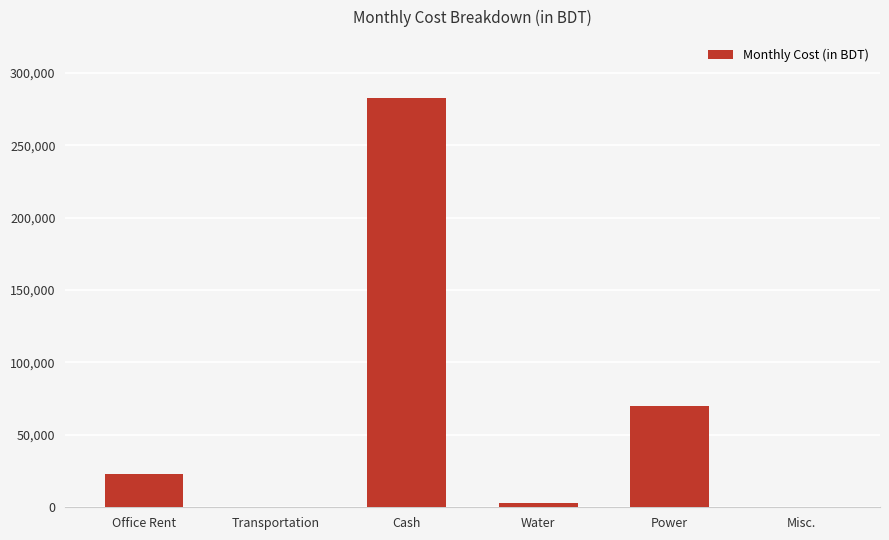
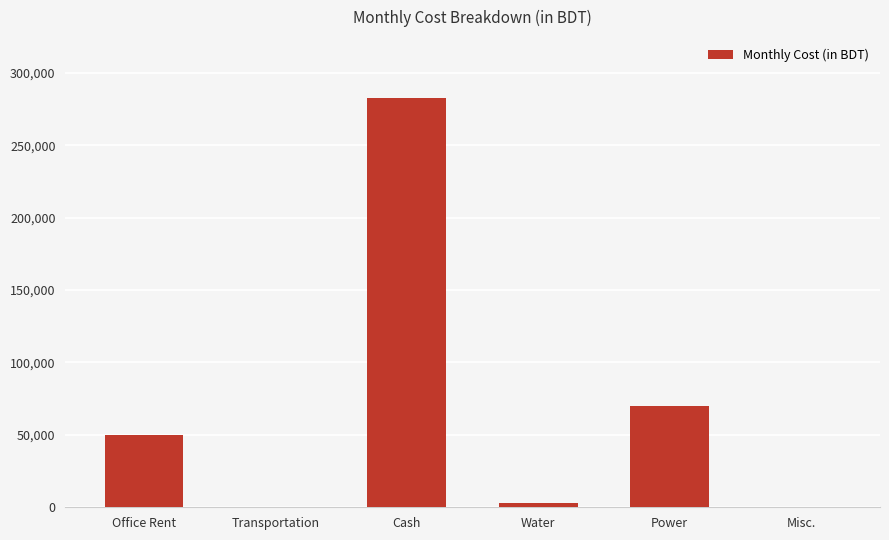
Office Rent: 23,000 -> 50,000
